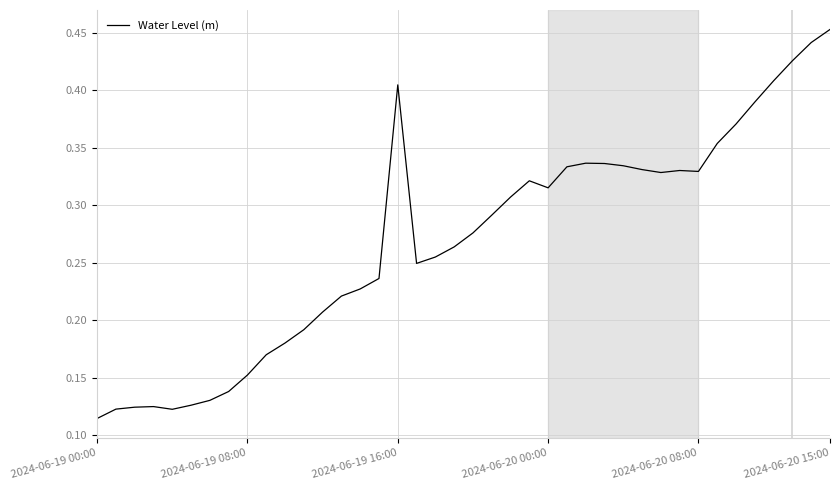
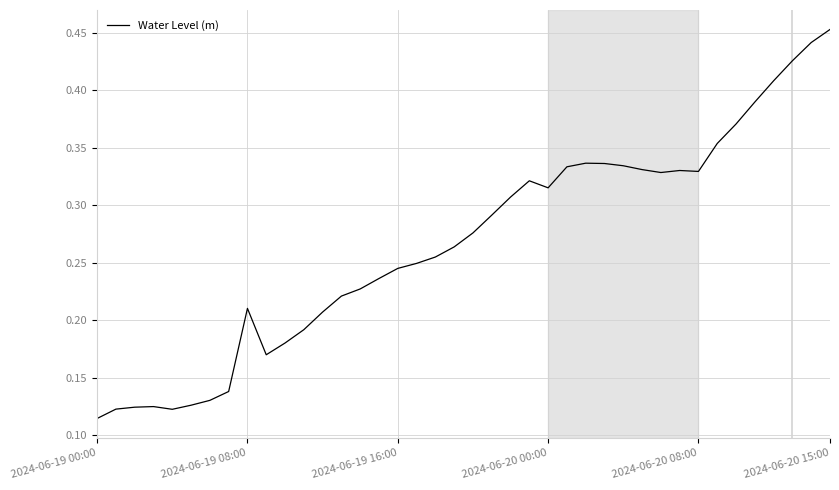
2024-06-19 08:00: 0.152 -> 0.210
2024-06-19 16:00: 0.405 -> 0.245
